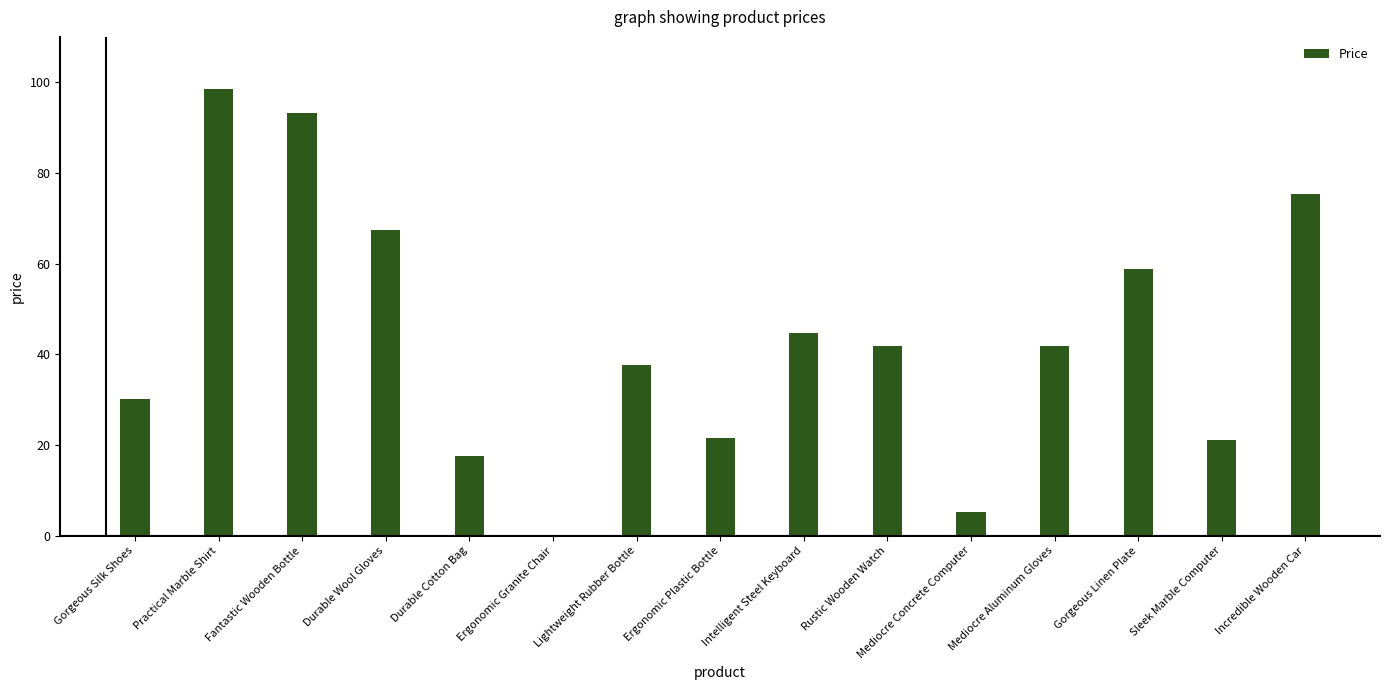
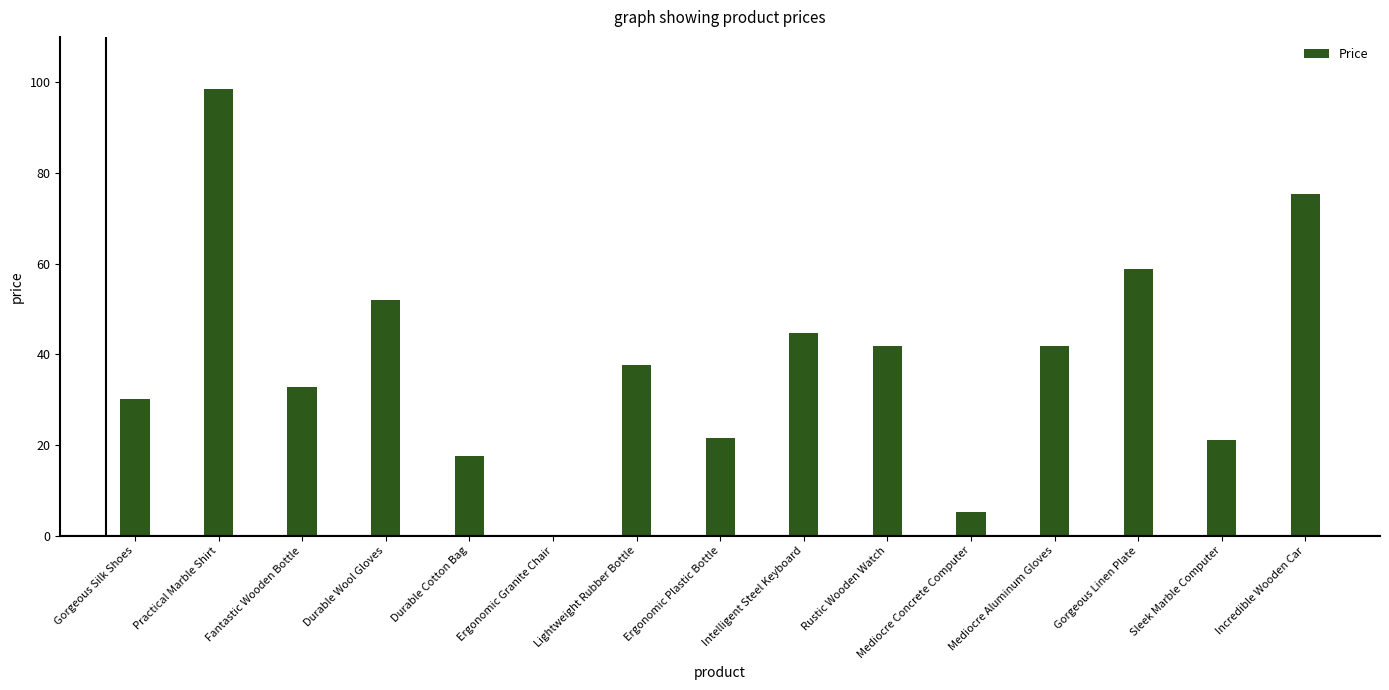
Fantastic Wooden Bottle: 93 -> 33
Durable Wool Gloves: 67 -> 52
